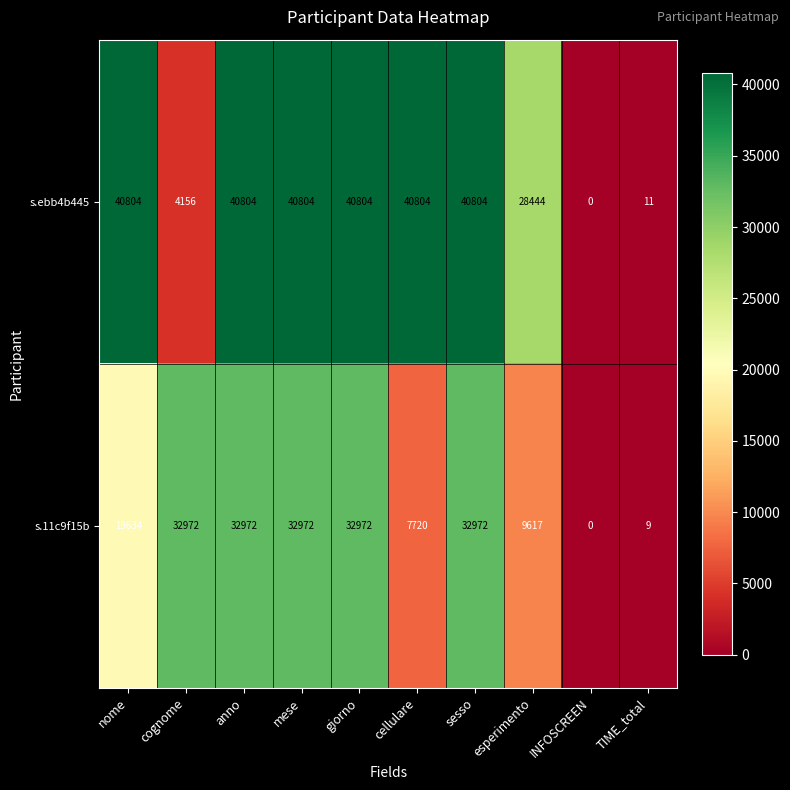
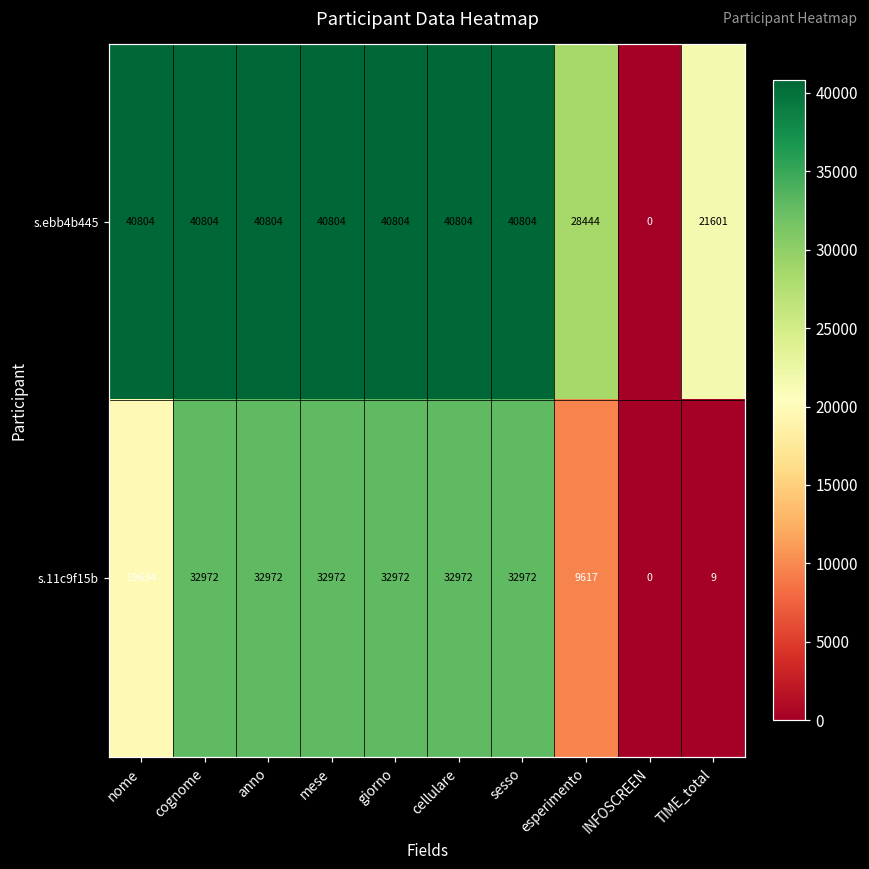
s.ebb4b445, cognome: 4156 -> 40804
s.ebb4b445, TIME_total: 11 -> 21601
s.11c9f15b, cellulare: 7720 -> 32972
